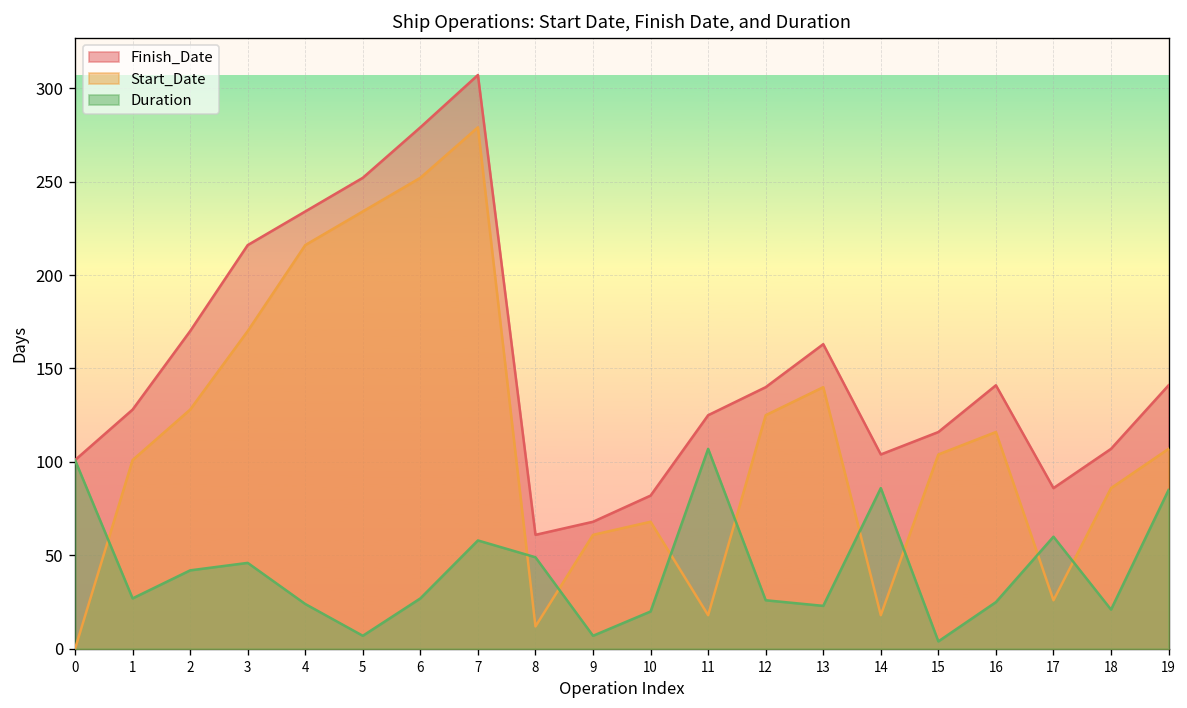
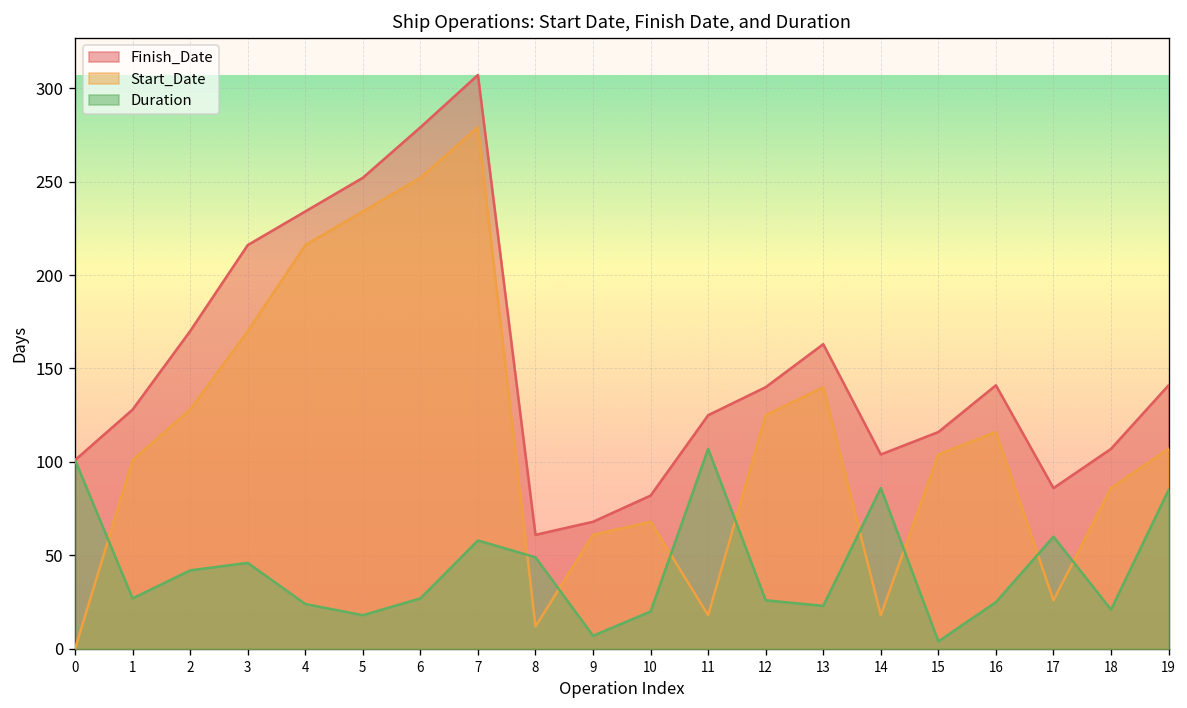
Duration, 5: 7 -> 18
